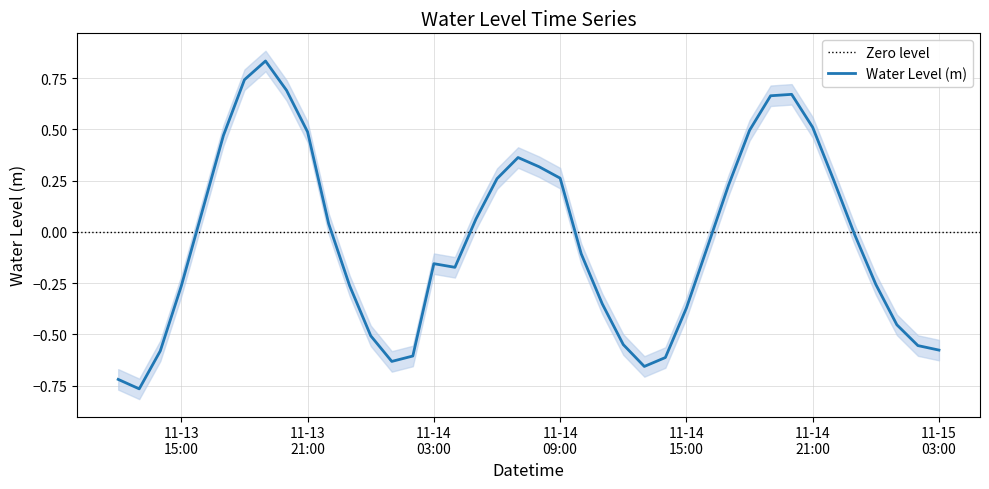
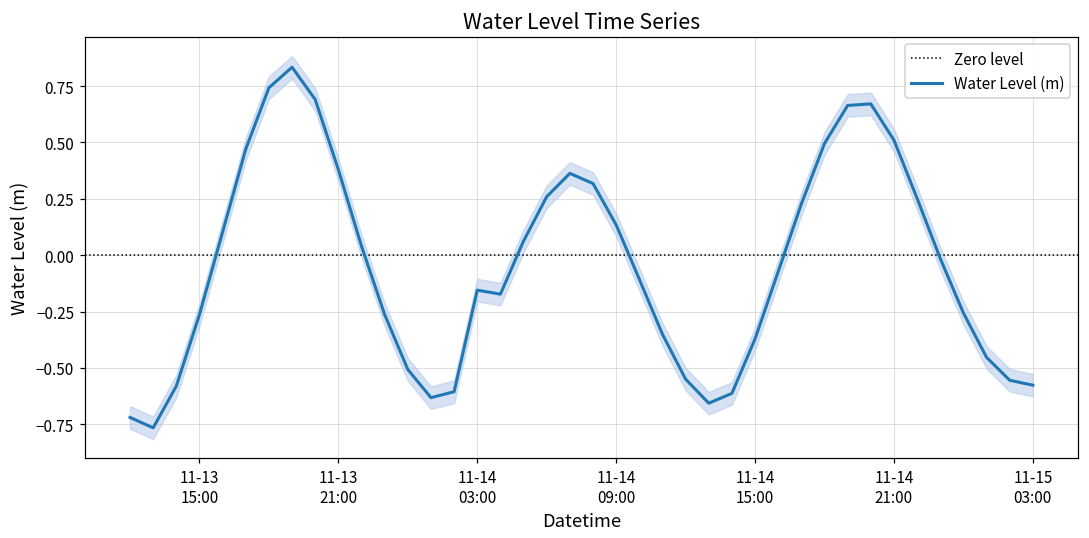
Water Level (m), 11-13 21:00: 0.49 -> 0.38
Water Level (m), 11-14 09:00: 0.26 -> 0.13
